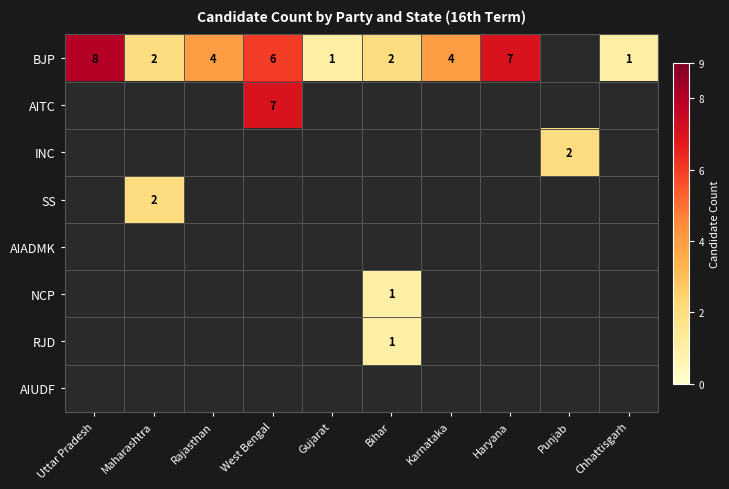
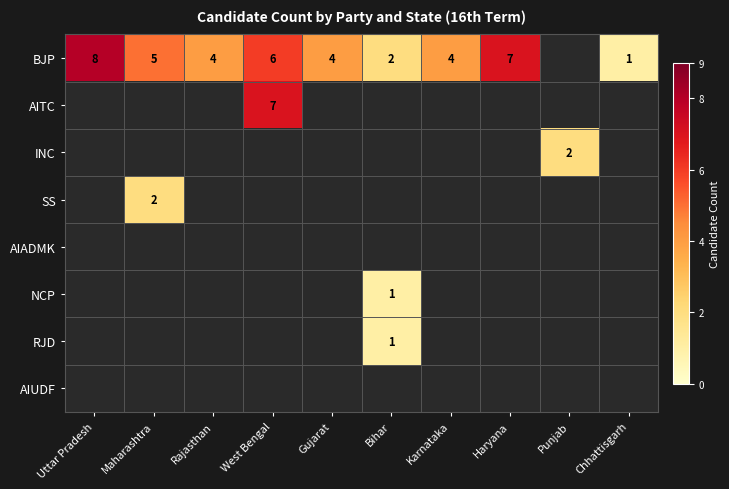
BJP, Maharashtra: 2 -> 5
BJP, Gujarat: 1 -> 4
